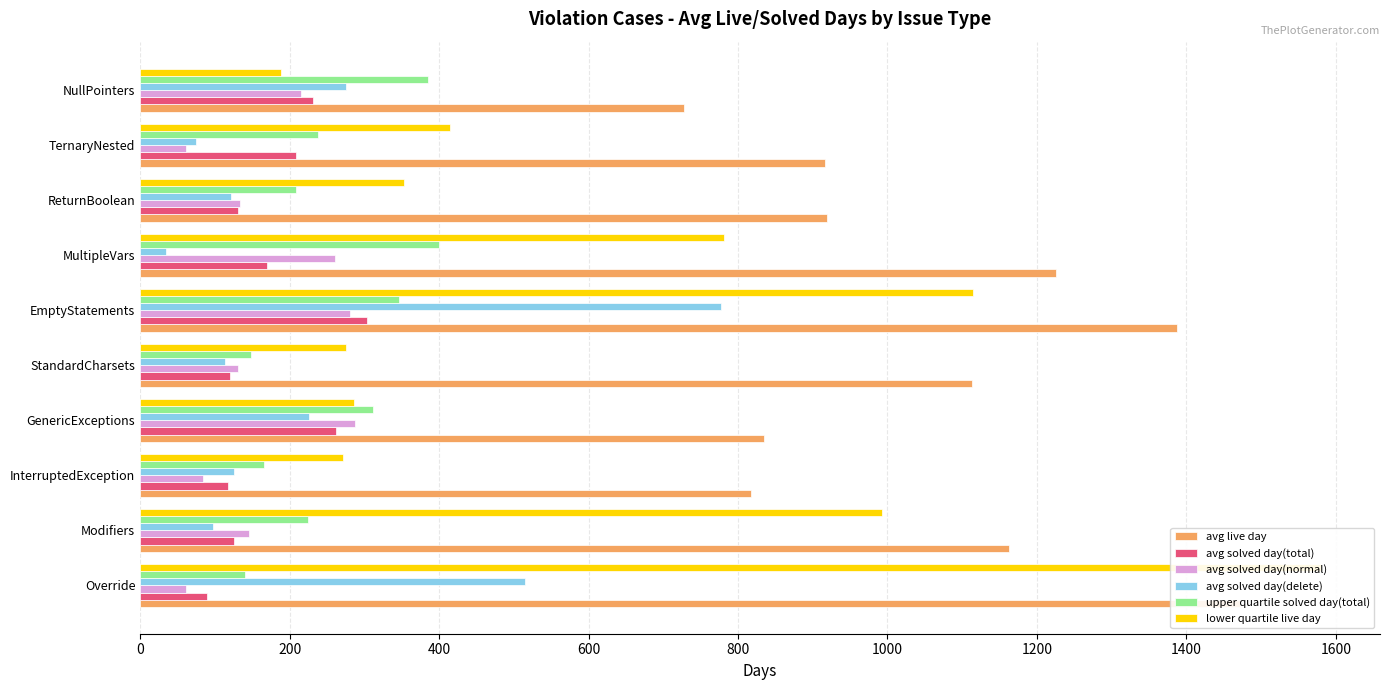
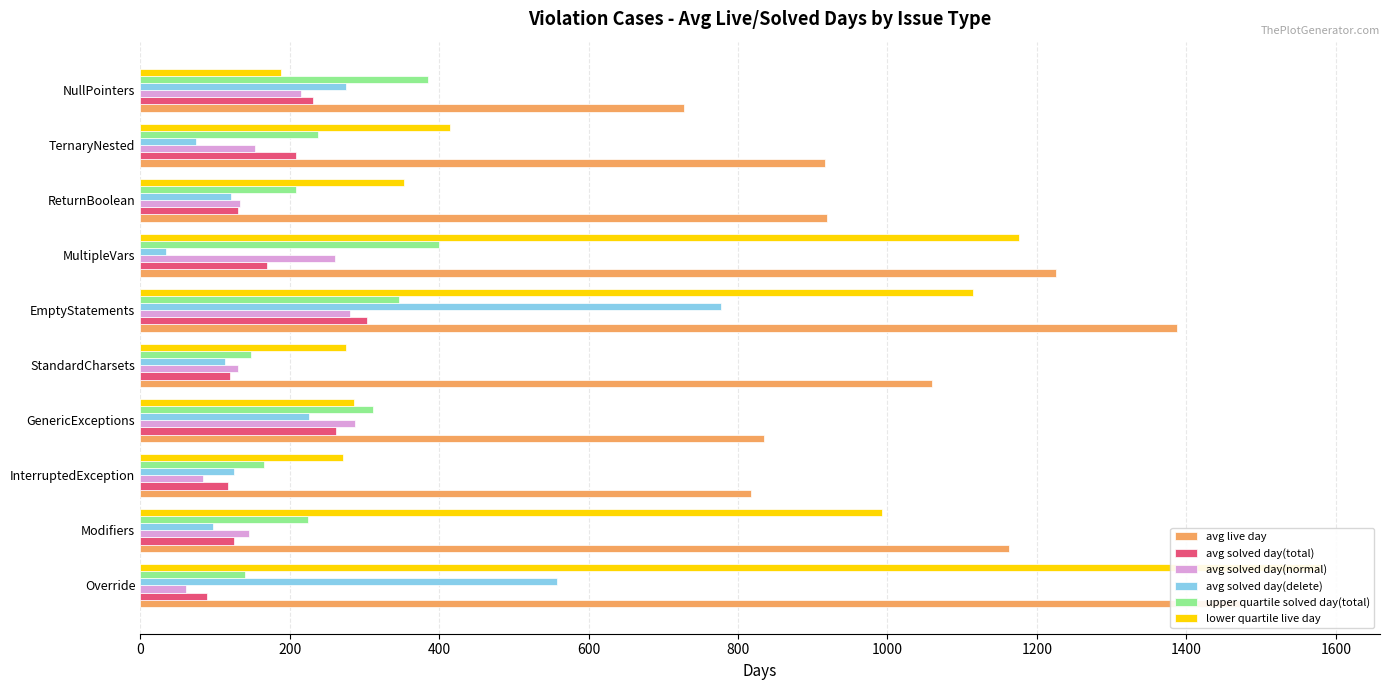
avg solved day(normal), TernaryNested: 60 -> 150
lower quartile live day, MultipleVars: 780 -> 1180
avg live day, StandardCharsets: 1110 -> 1060
avg solved day(delete), Override: 520 -> 560
